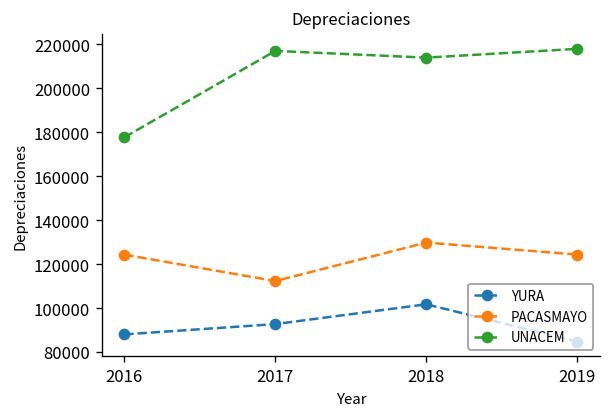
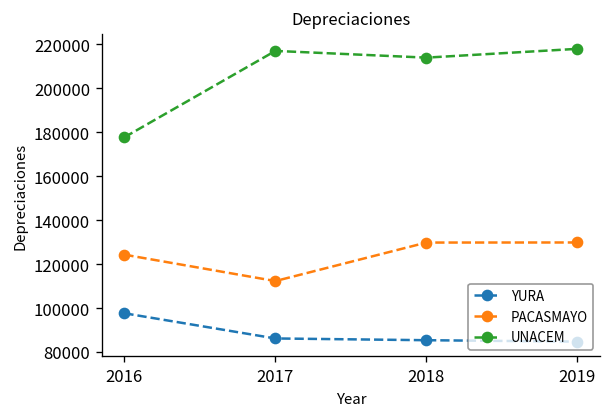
YURA, 2016: 88000 -> 98000
YURA, 2017: 93000 -> 86000
YURA, 2018: 102000 -> 85000
PACASMAYO, 2019: 124000 -> 130000
